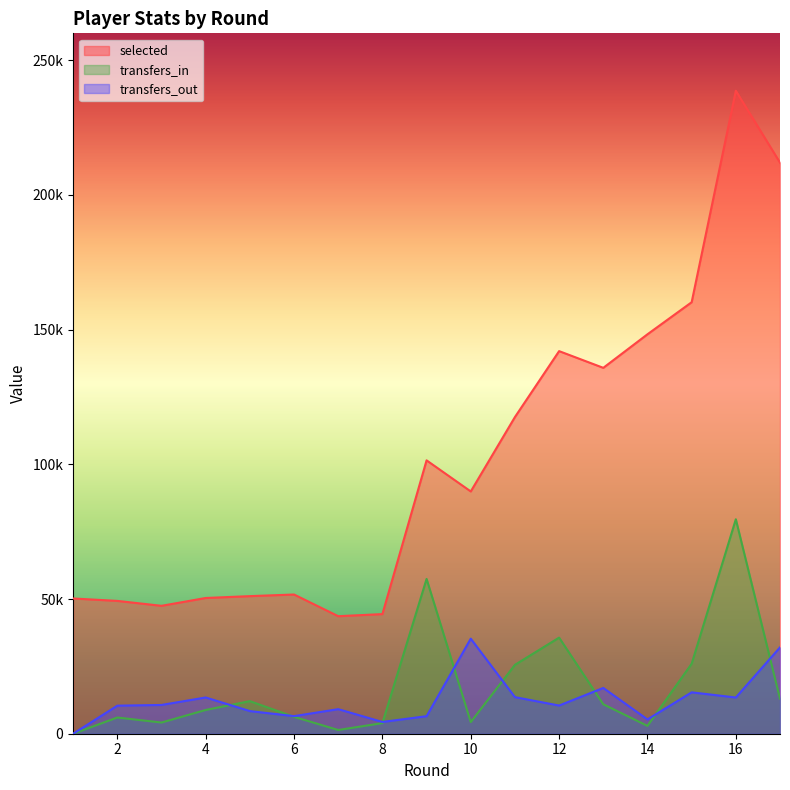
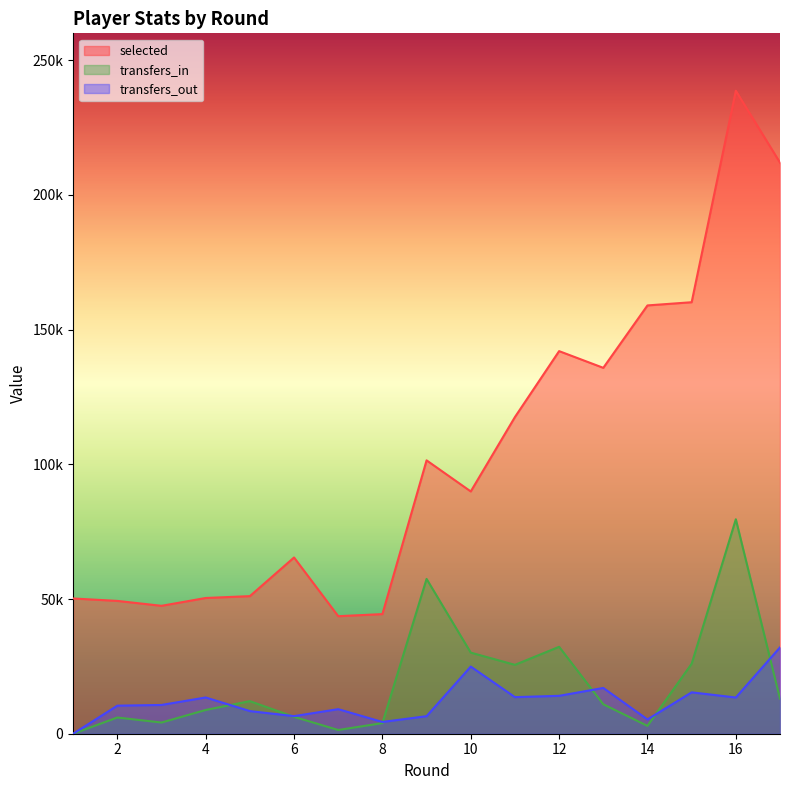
selected, 6: 52000 -> 65000
transfers_in, 10: 4000 -> 30000
transfers_out, 10: 35000 -> 25000
transfers_in, 12: 36000 -> 32000
transfers_out, 12: 10000 -> 14000
selected, 14: 148000 -> 159000
